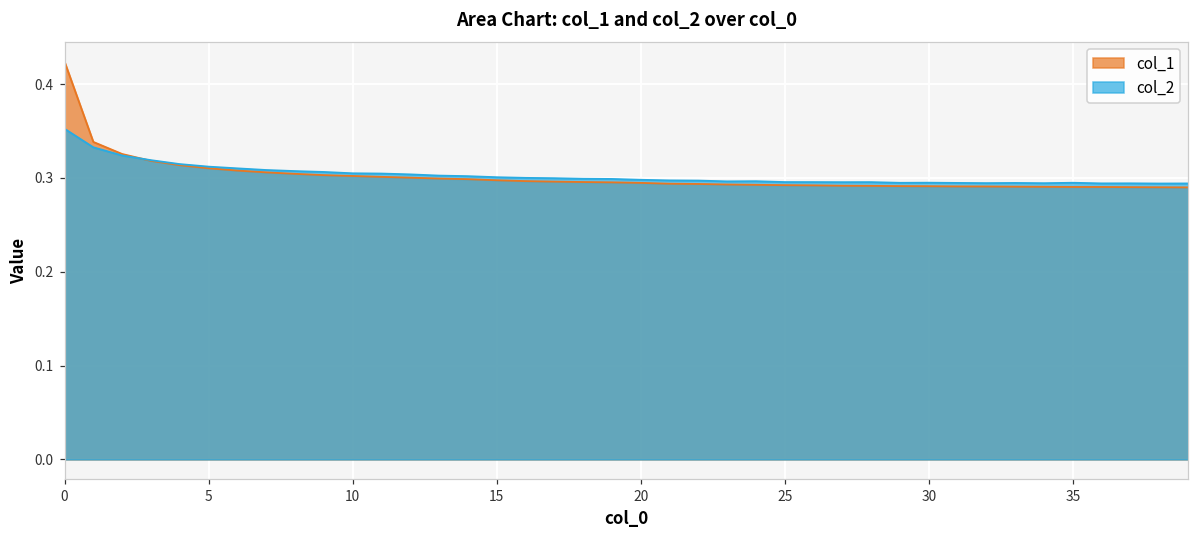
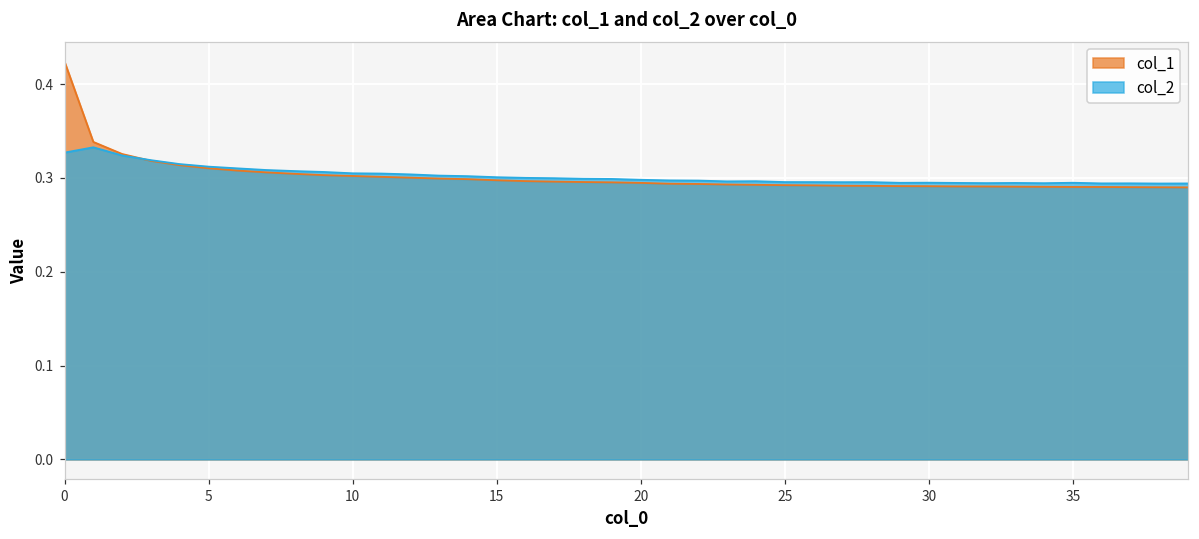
col_2, 0: 0.35 -> 0.33
